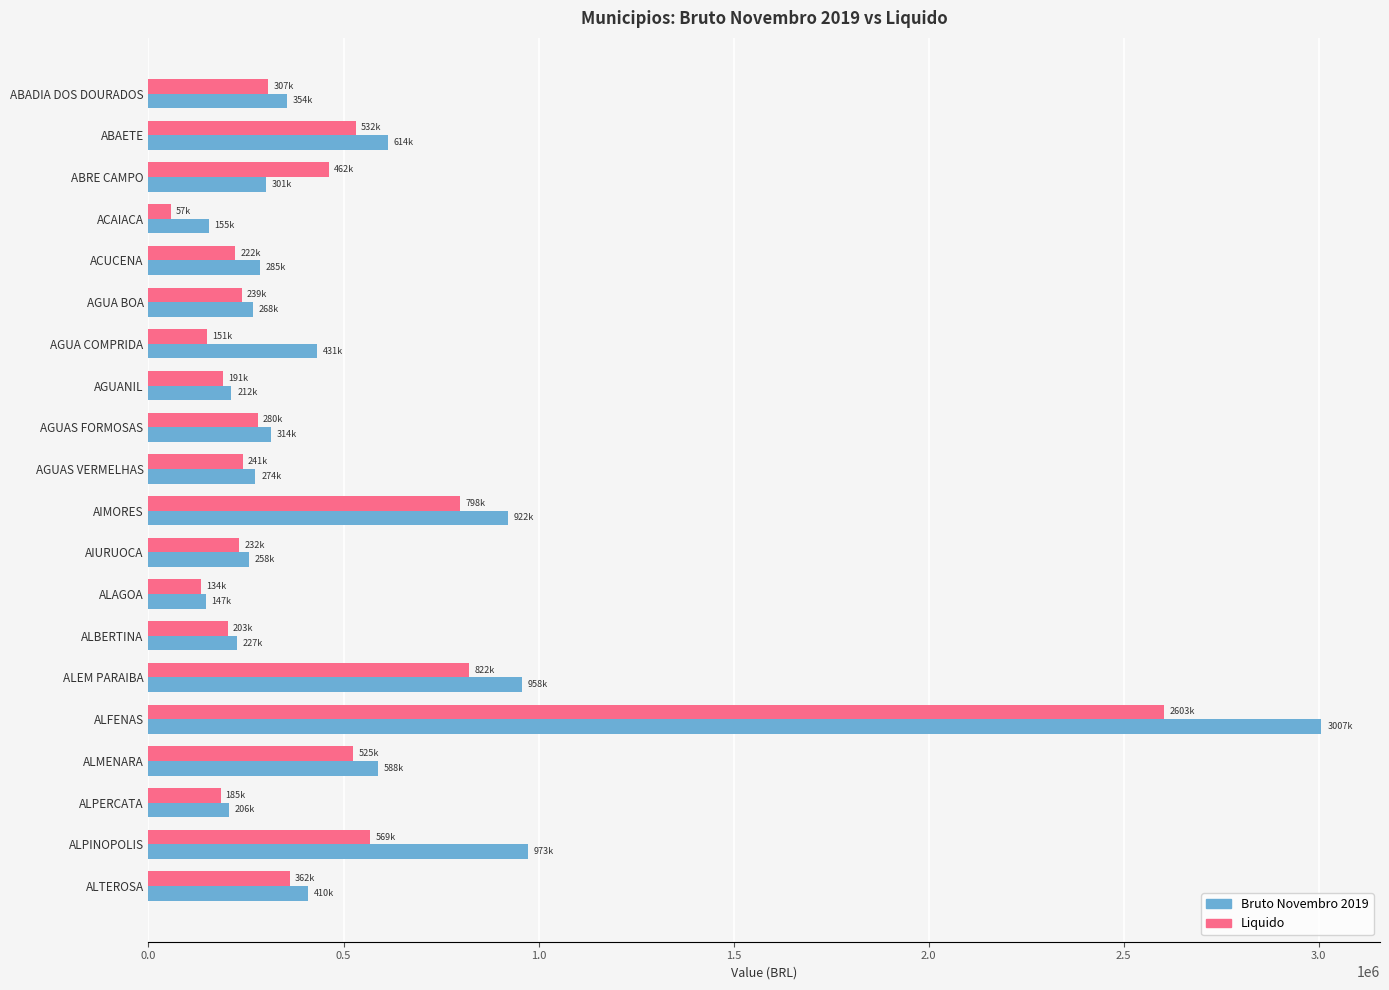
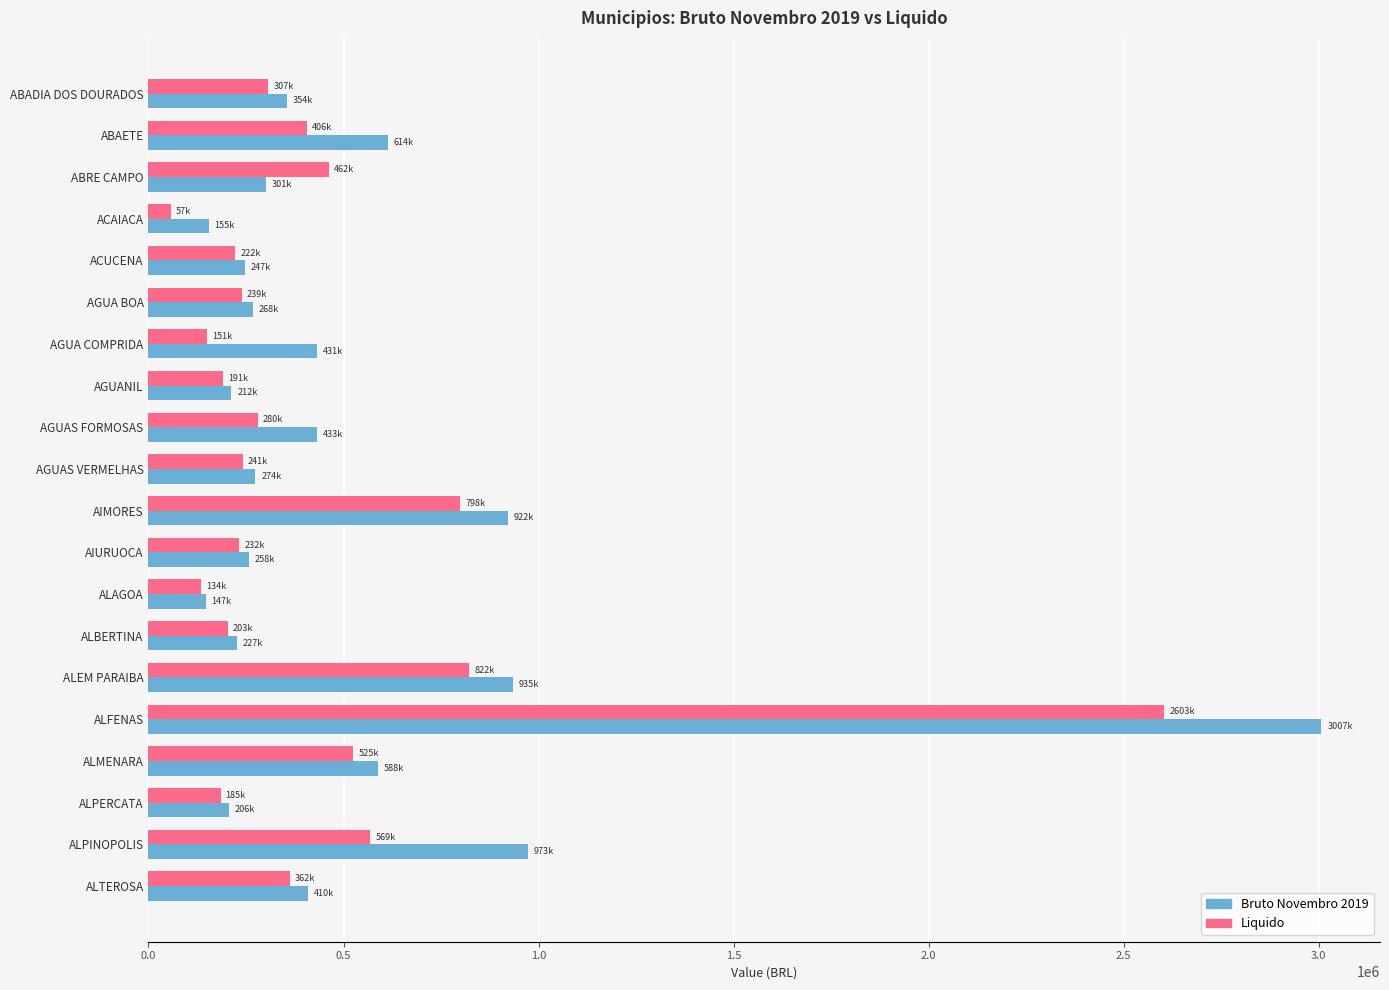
Liquido, ABAETE: 532k -> 406k
Bruto Novembro 2019, ACUCENA: 285k -> 247k
Bruto Novembro 2019, AGUAS FORMOSAS: 314k -> 433k
Bruto Novembro 2019, ALEM PARAIBA: 958k -> 935k
